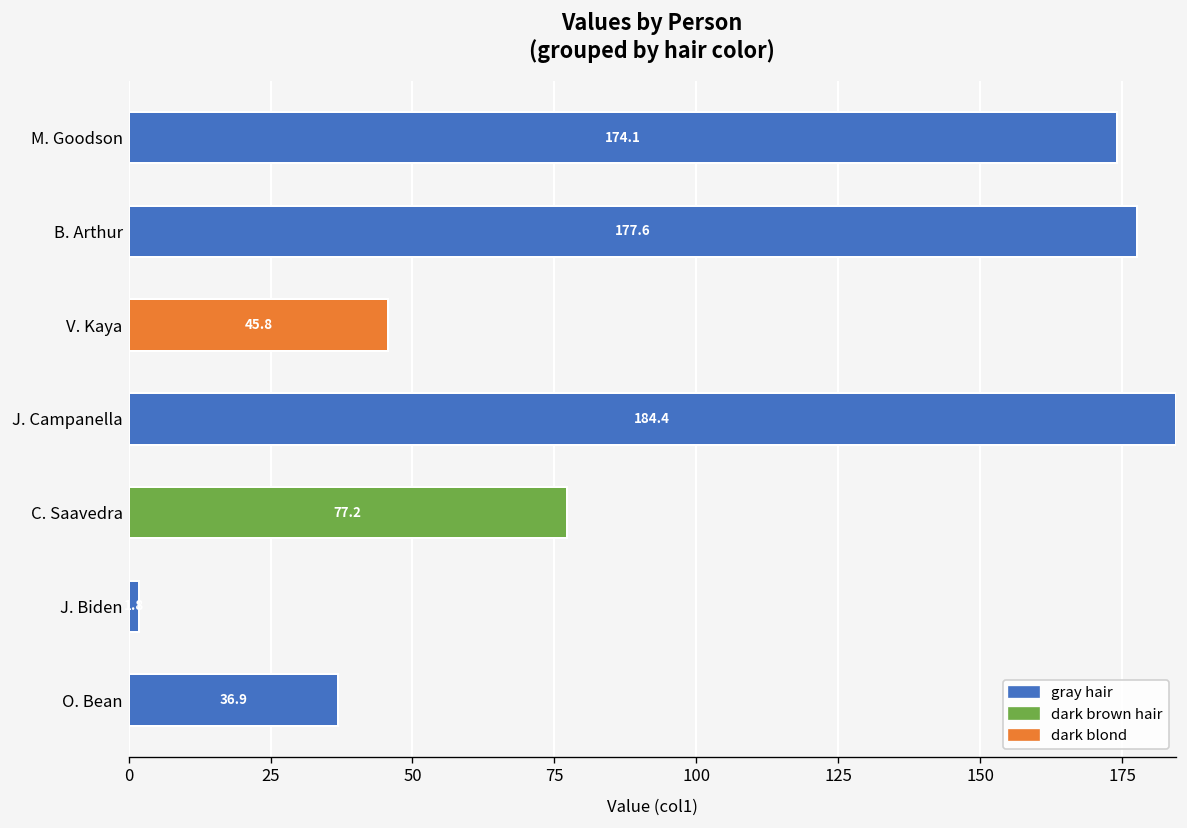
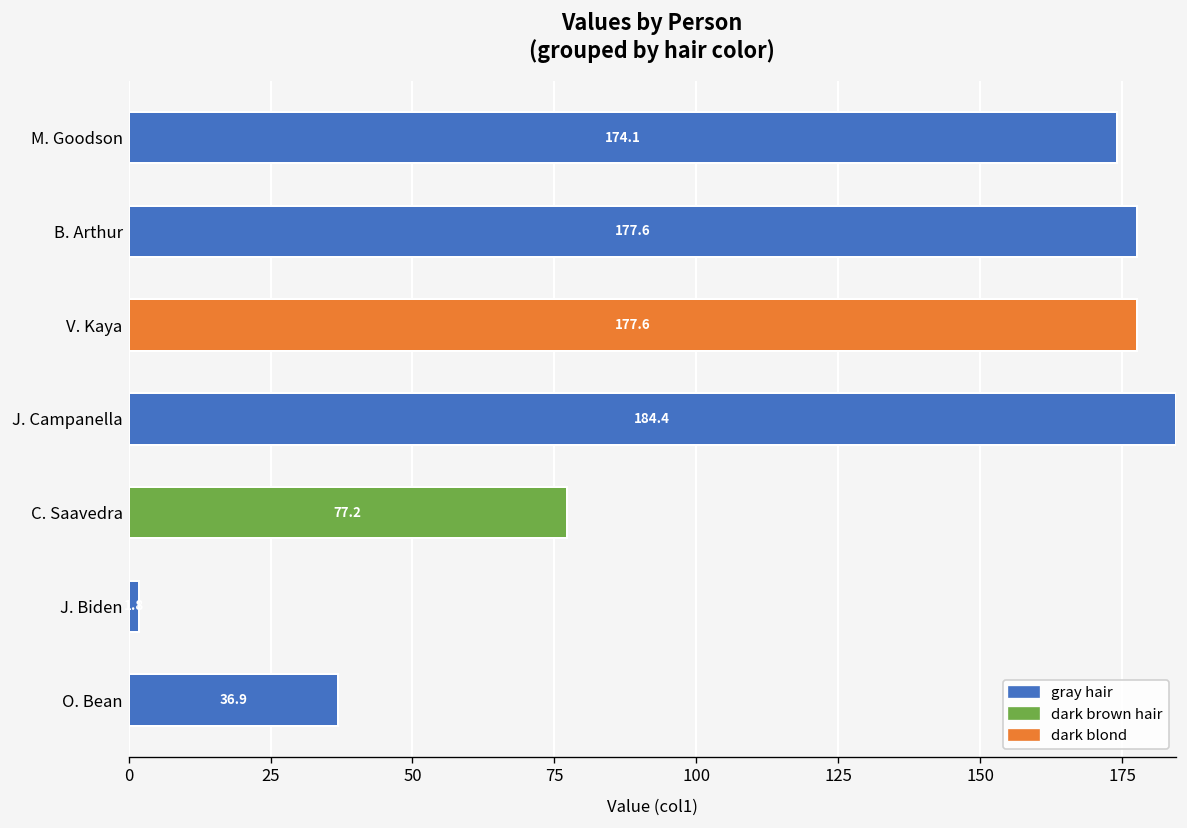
dark blond, V. Kaya: 45.8 -> 177.6
